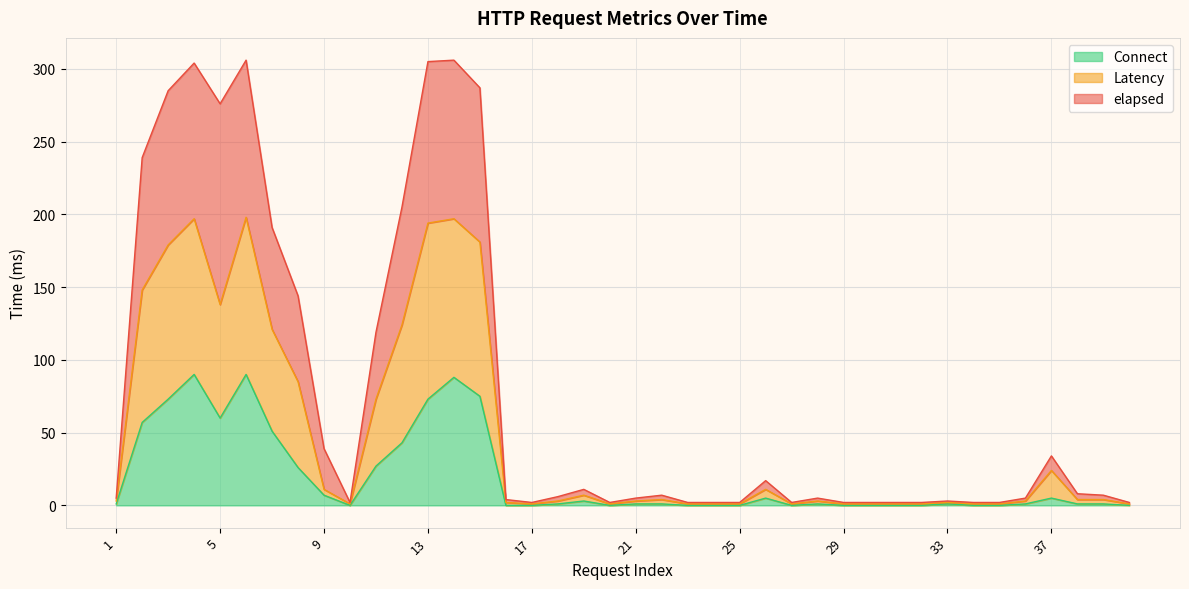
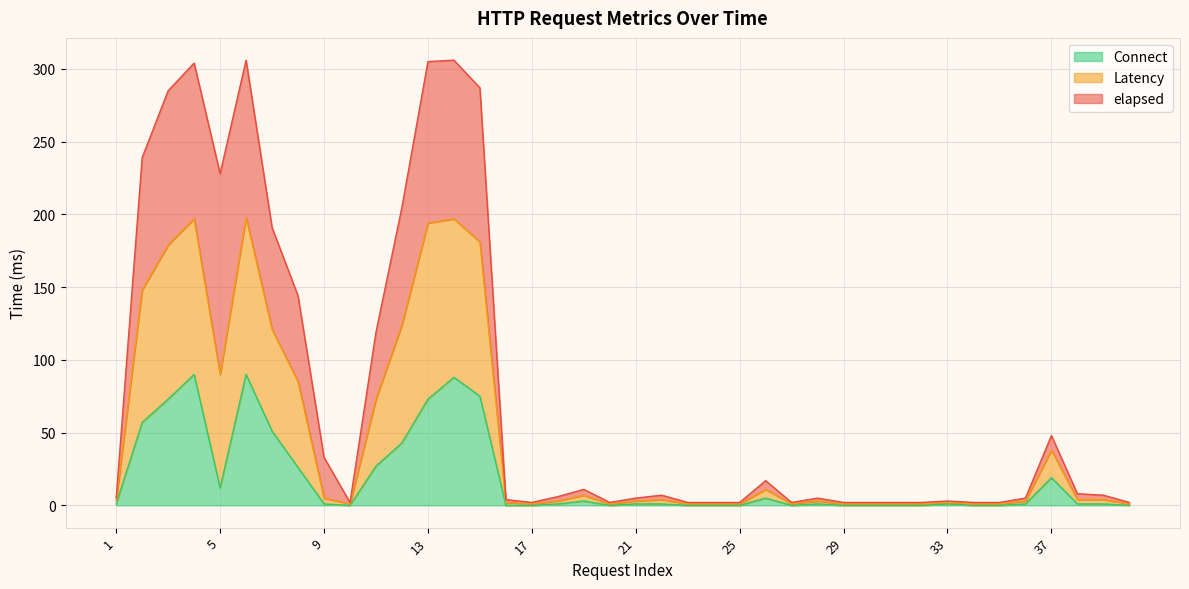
Connect, 5: 60 -> 12
Connect, 9: 7 -> 1
Connect, 37: 5 -> 19
